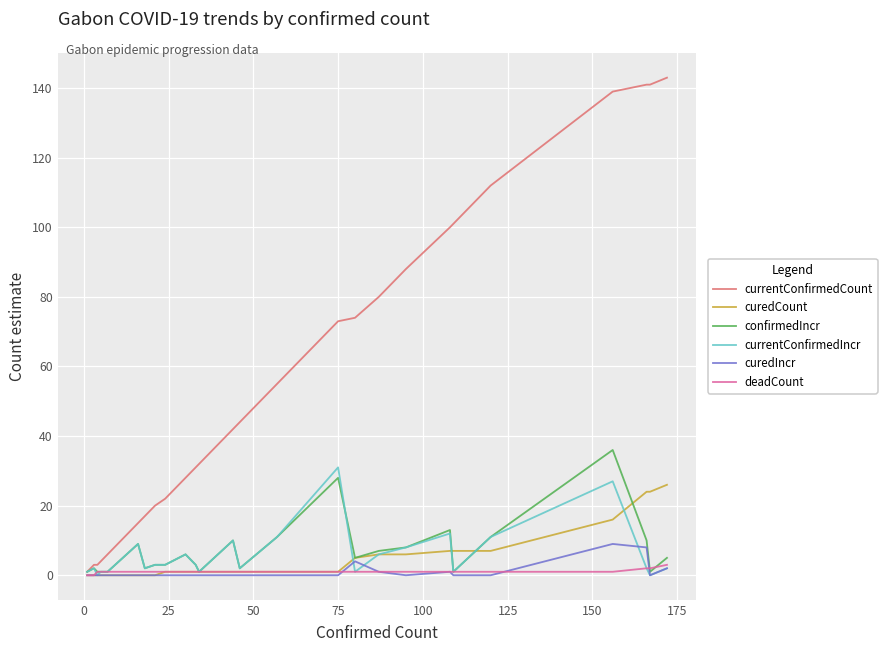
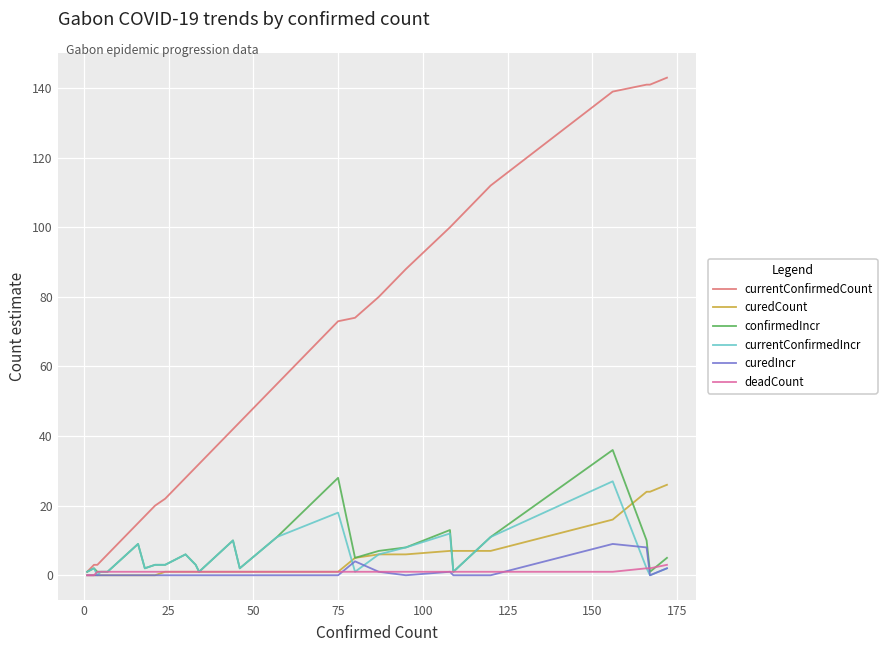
currentConfirmedIncr, 75: 31 -> 18
